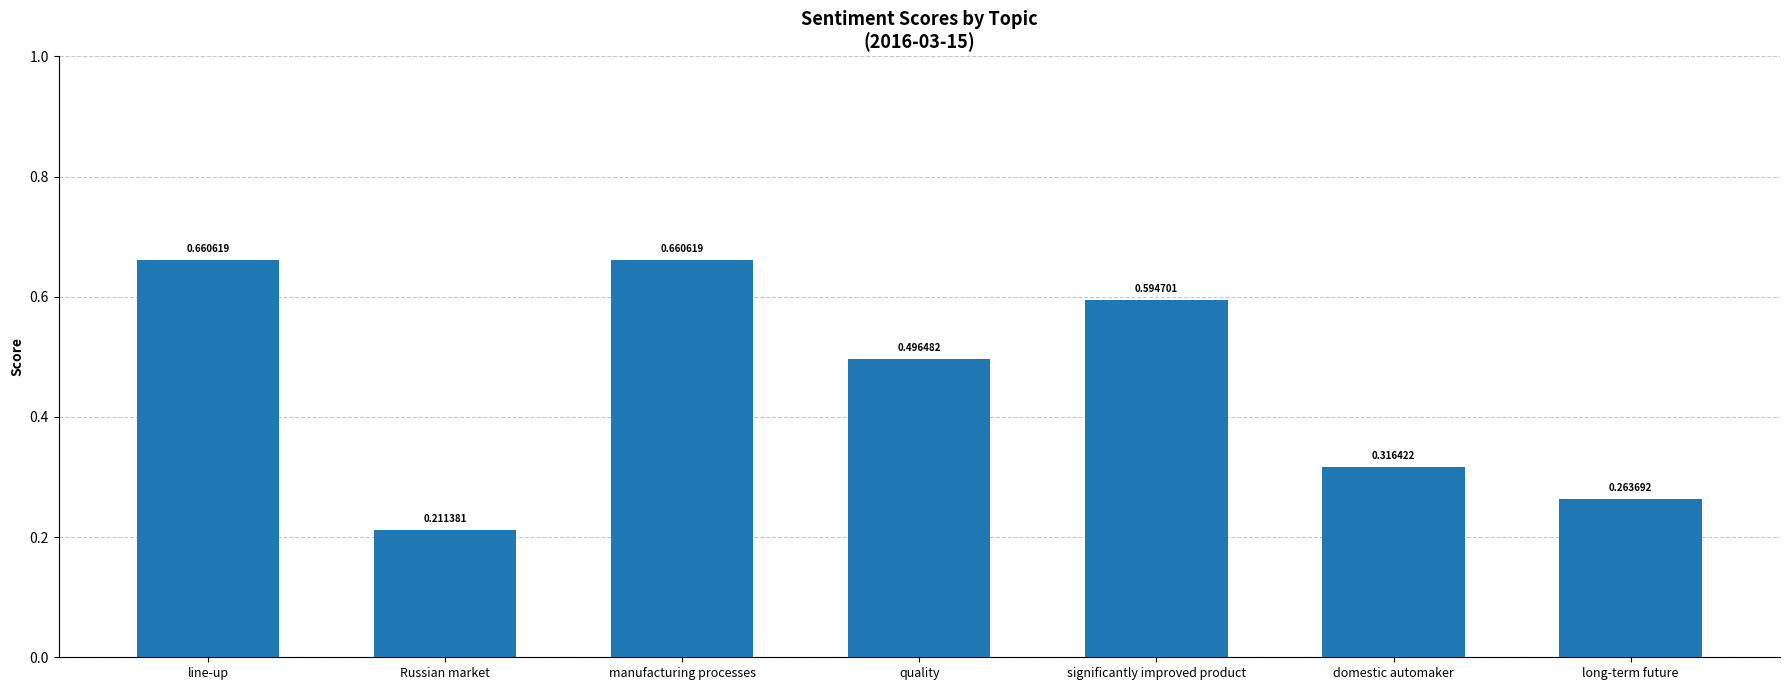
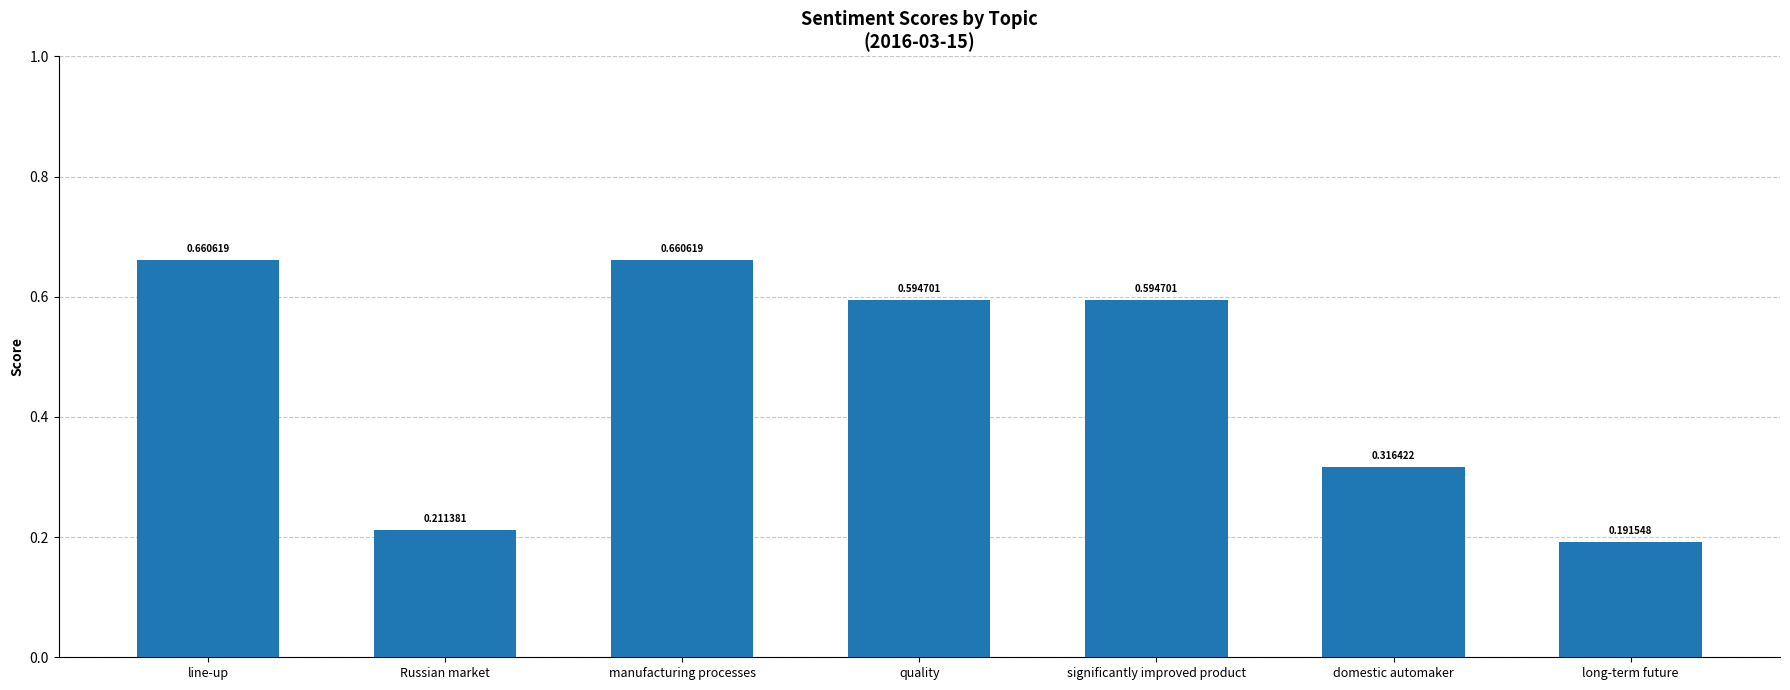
quality: 0.496482 -> 0.594701
long-term future: 0.263692 -> 0.191548
